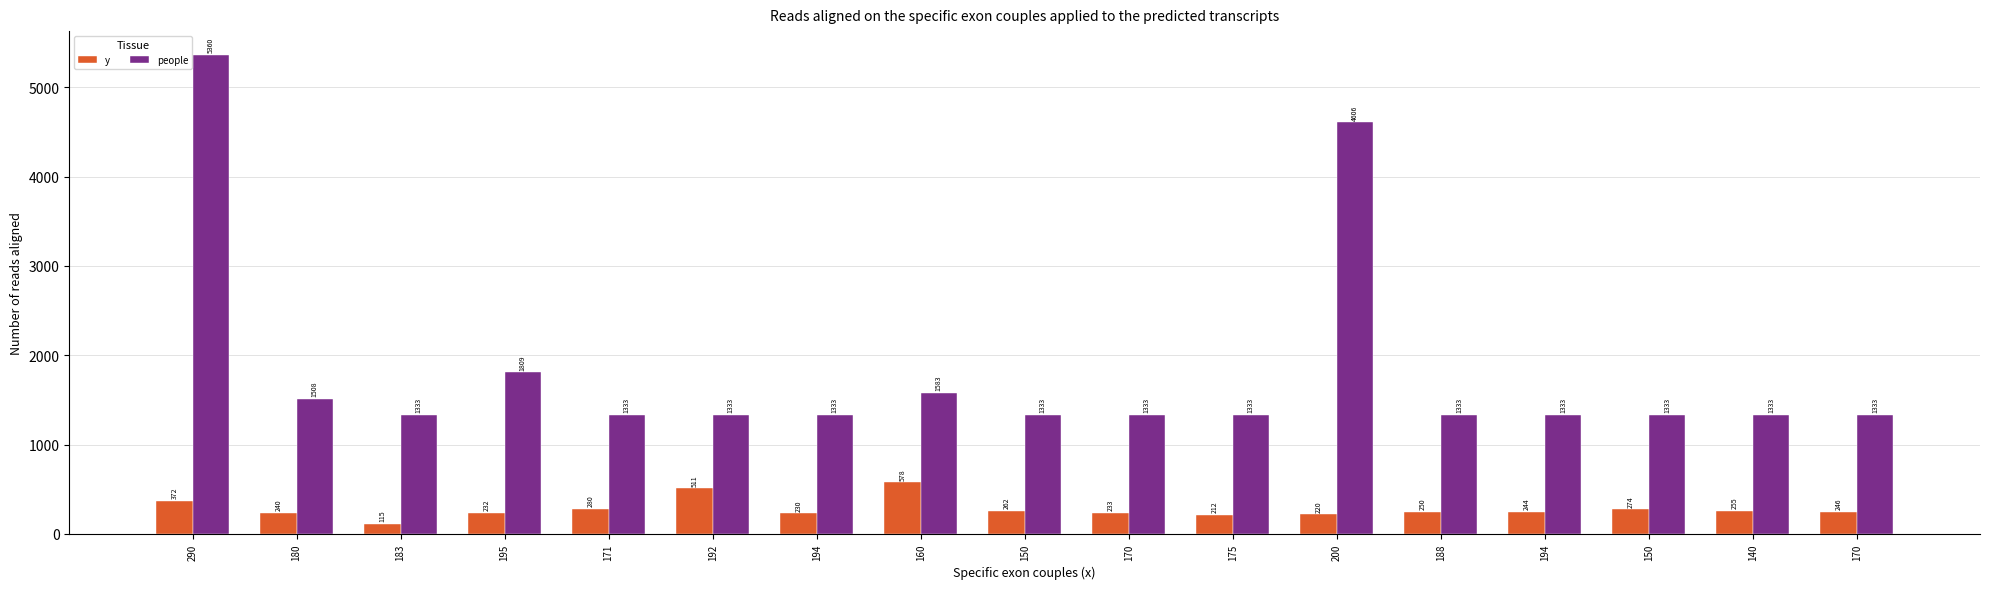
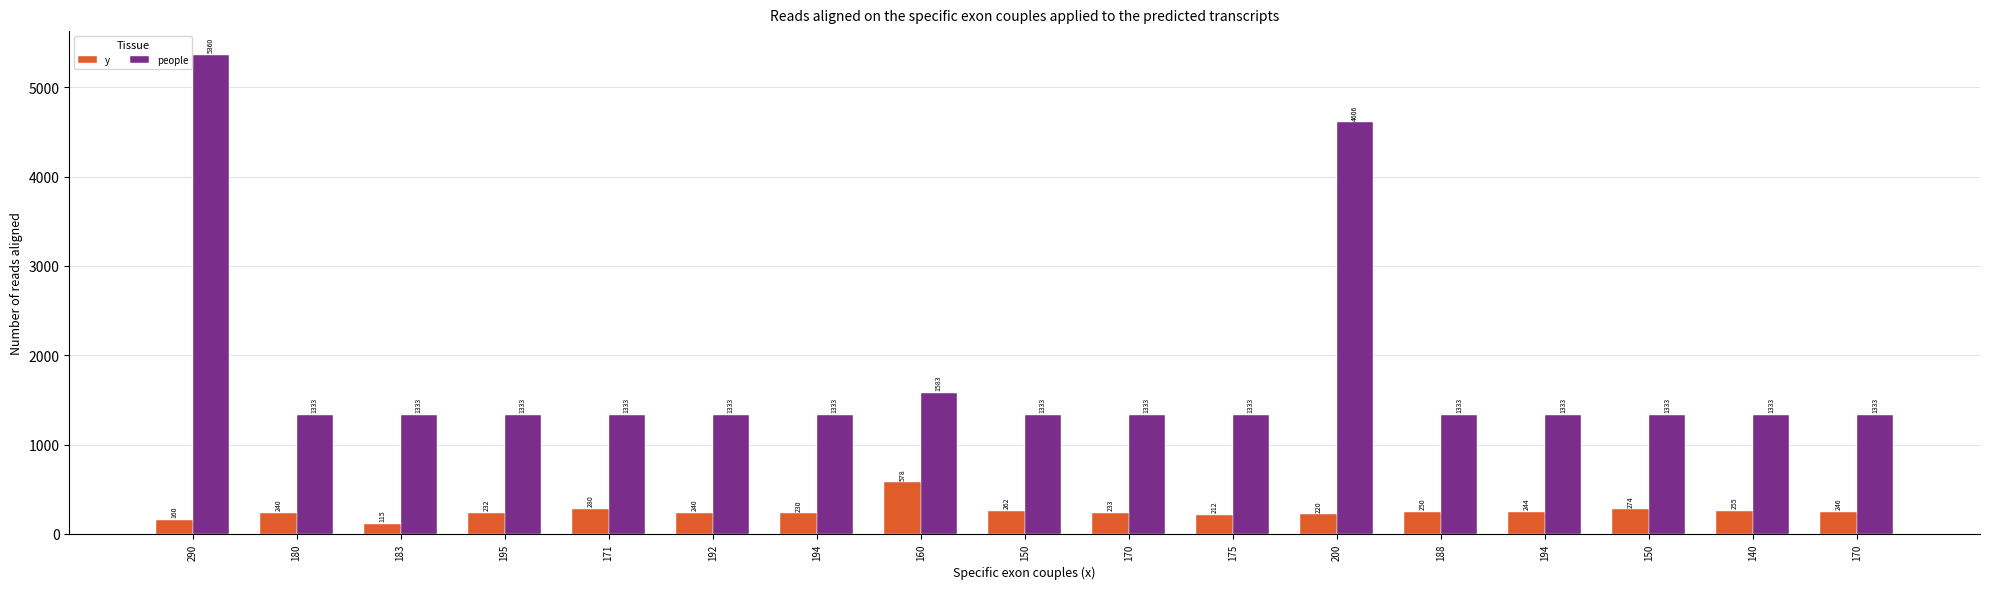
y, 290: 372 -> 160
people, 180: 1508 -> 1333
people, 195: 1809 -> 1333
y, 192: 511 -> 240
